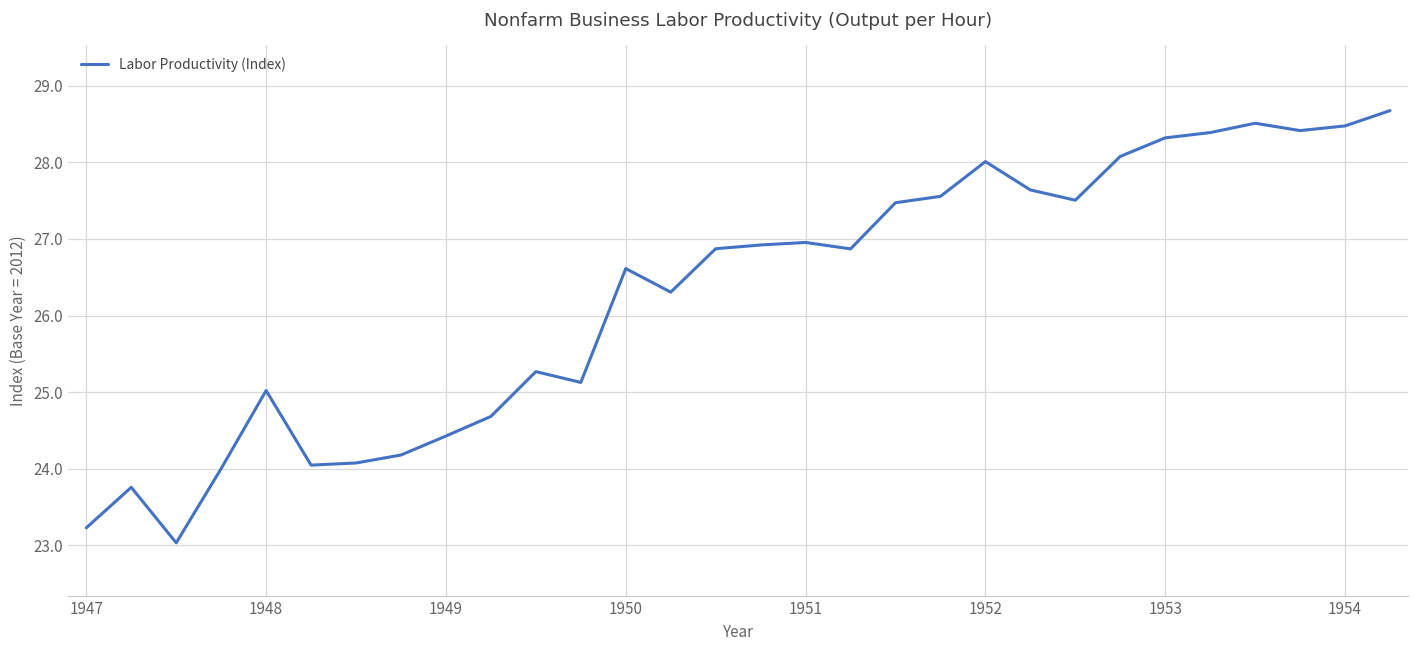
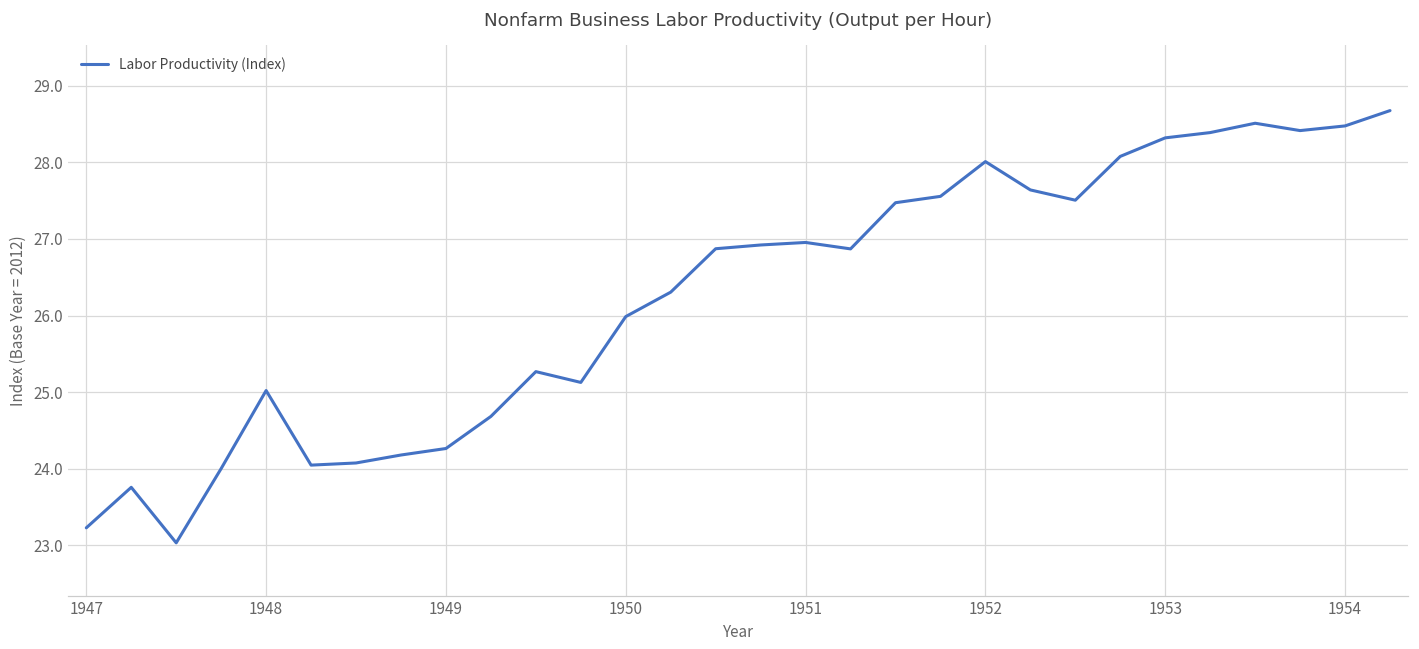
1949: 24.4 -> 24.3
1950: 26.6 -> 26.0
